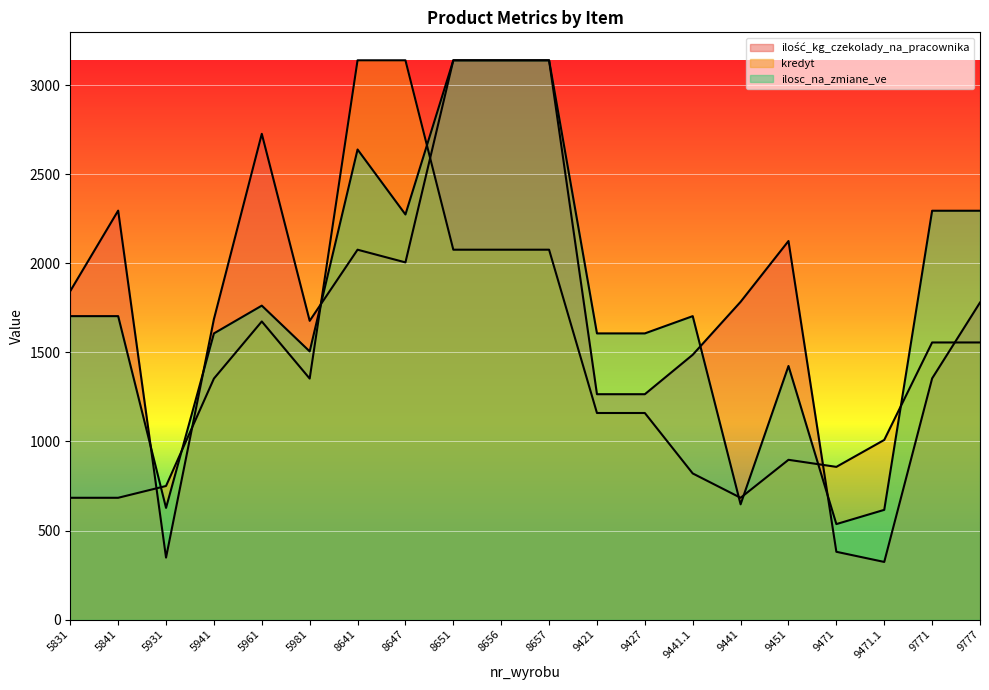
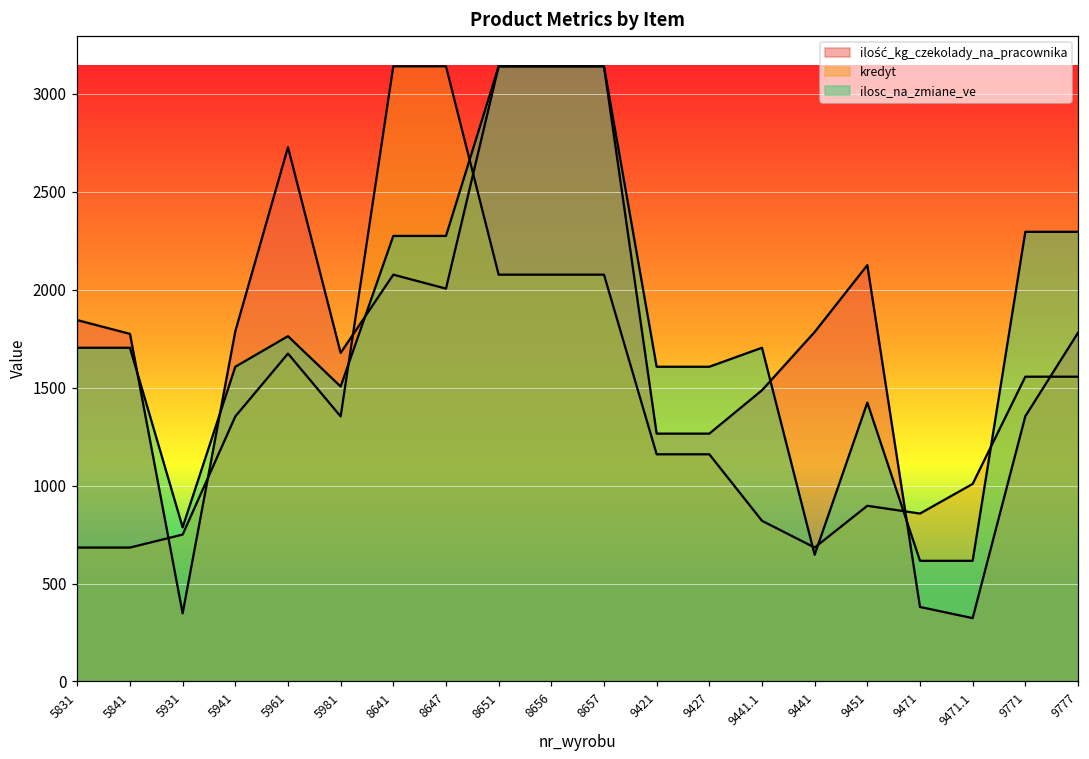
ilość_kg_czekolady_na_pracownika, 5841: 2300 -> 1770
ilosc_na_zmiane_ve, 5931: 630 -> 790
ilość_kg_czekolady_na_pracownika, 5941: 1690 -> 1790
ilosc_na_zmiane_ve, 8641: 2640 -> 2280
ilosc_na_zmiane_ve, 9471: 540 -> 620
